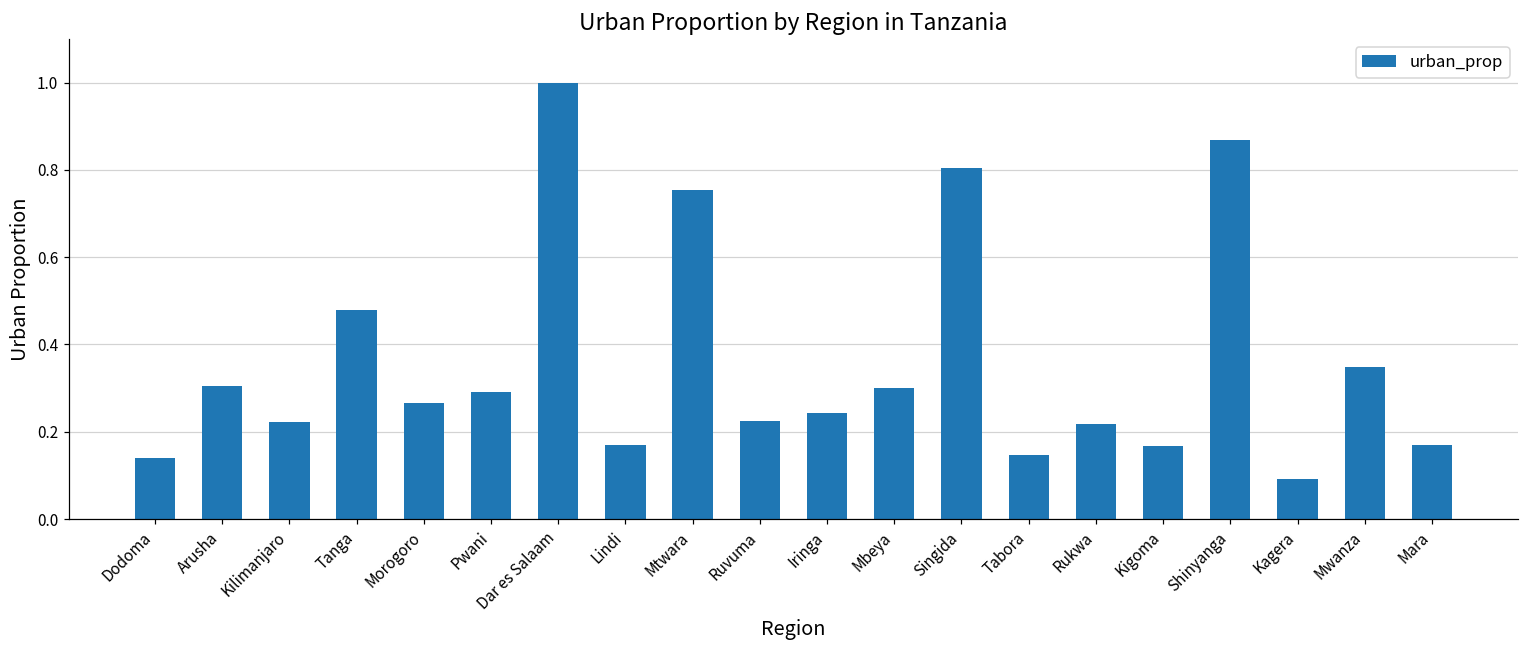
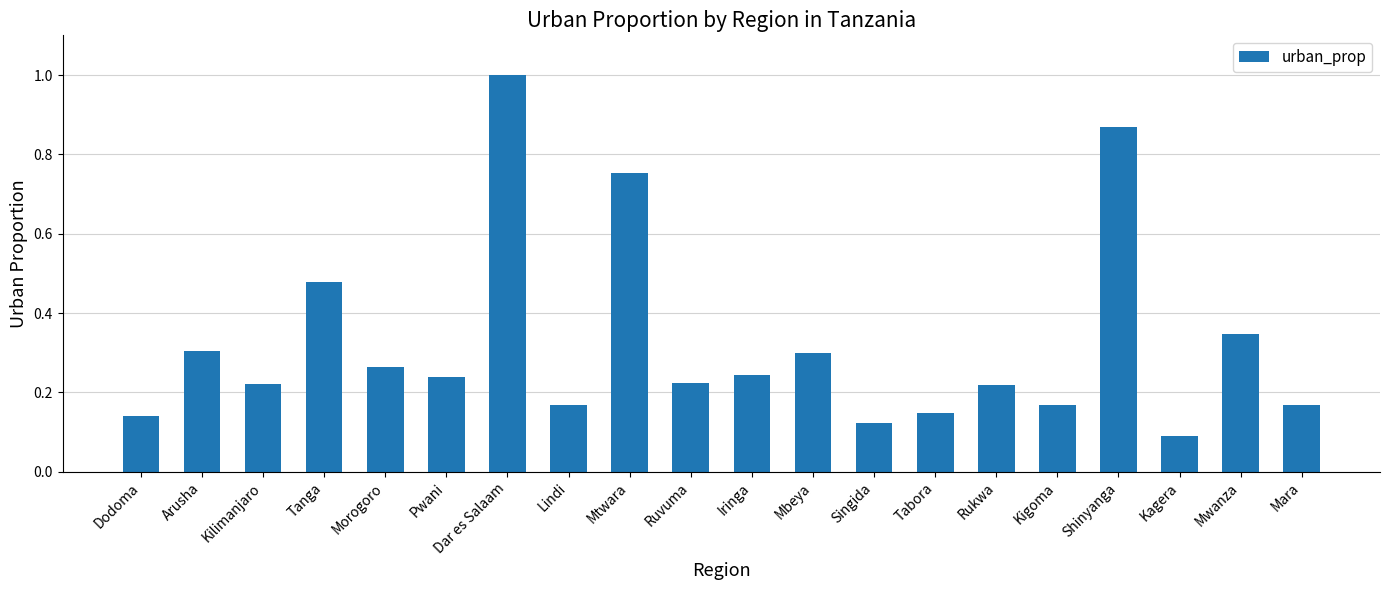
Pwani: 0.29 -> 0.24
Singida: 0.80 -> 0.12
